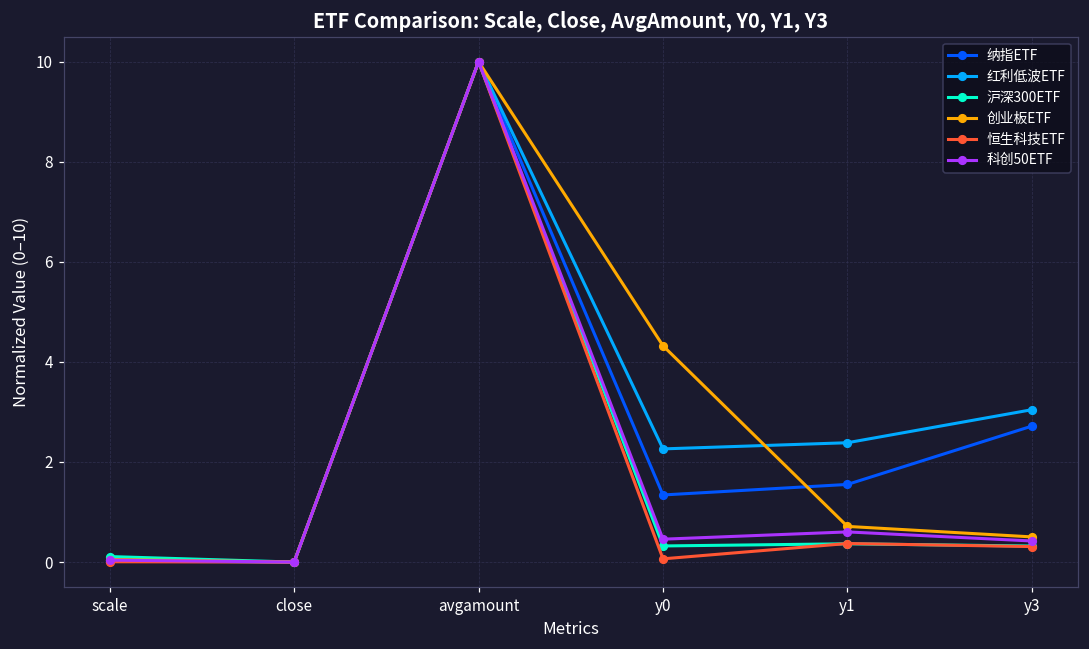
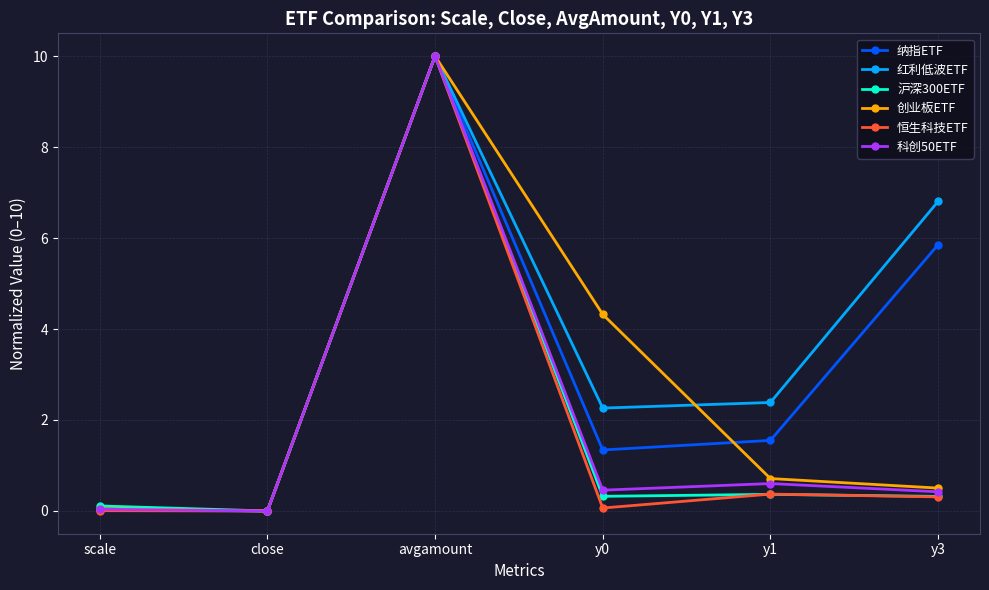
纳指ETF, y3: 2.7 -> 5.9
红利低波ETF, y3: 3.0 -> 6.8
